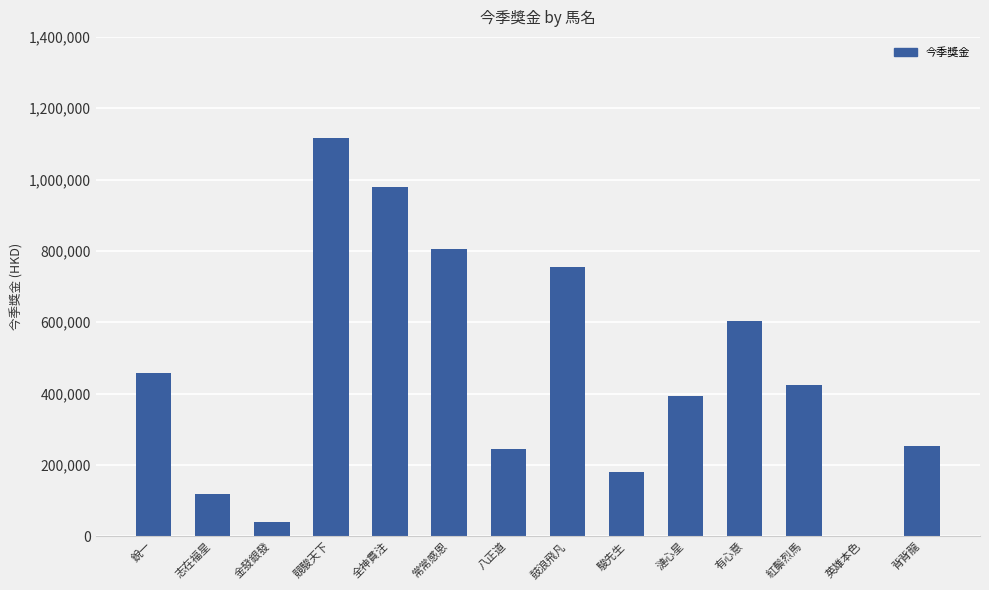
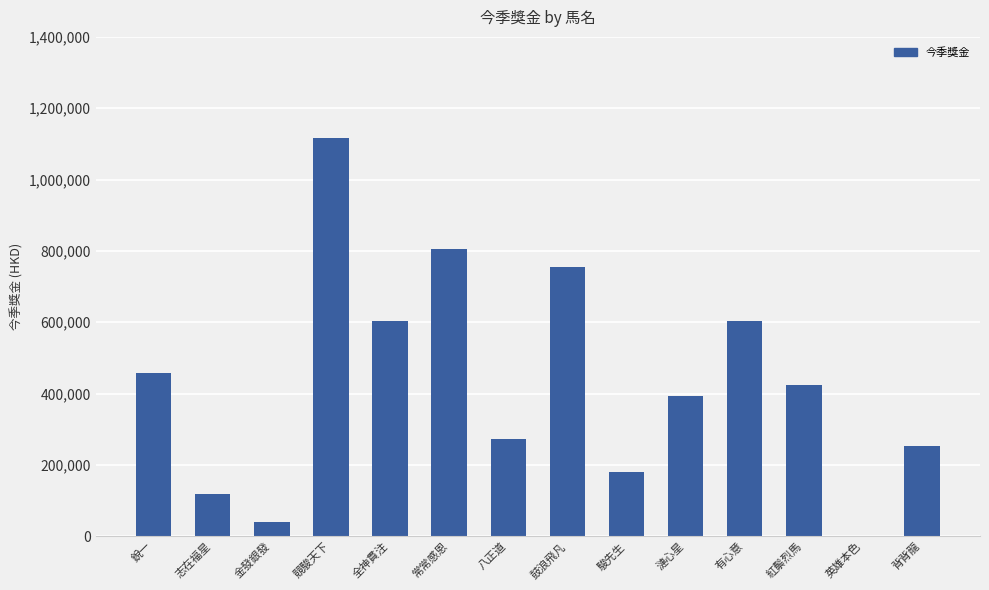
全神貫注: 980,000 -> 600,000
八正道: 250,000 -> 270,000
